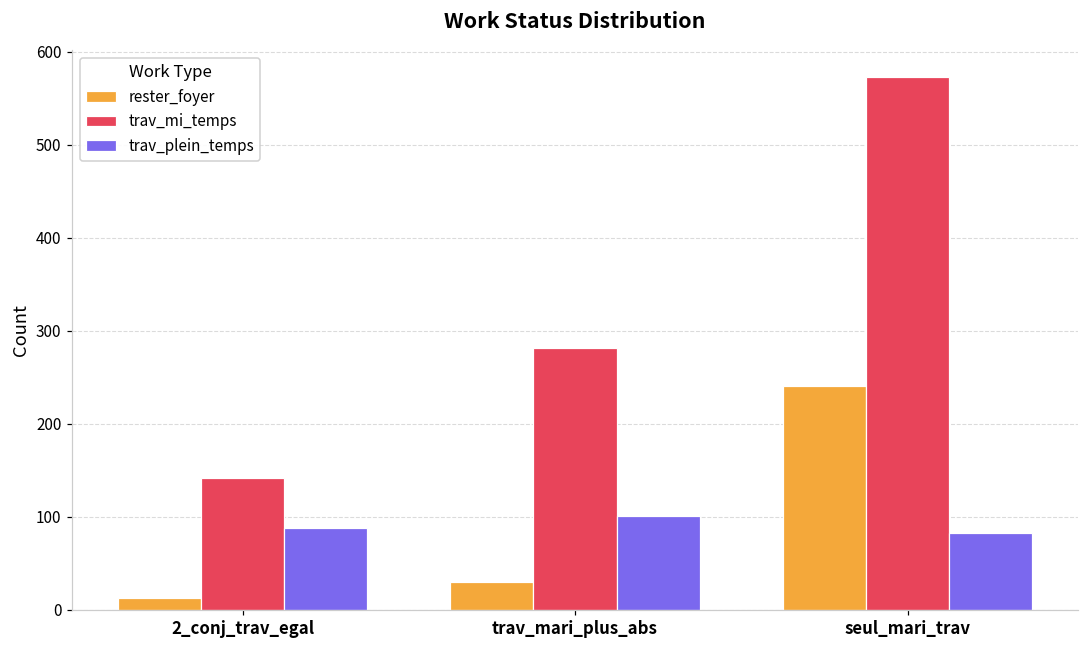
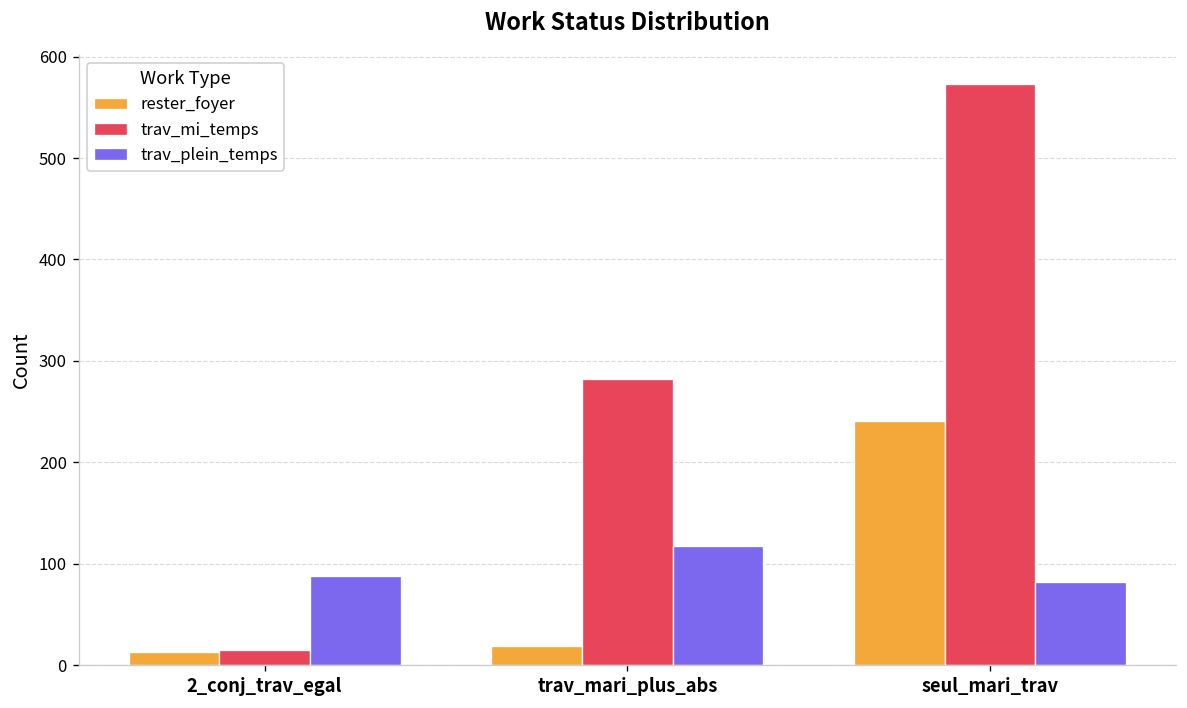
trav_mi_temps, 2_conj_trav_egal: 140 -> 20
rester_foyer, trav_mari_plus_abs: 30 -> 20
trav_plein_temps, trav_mari_plus_abs: 100 -> 120
